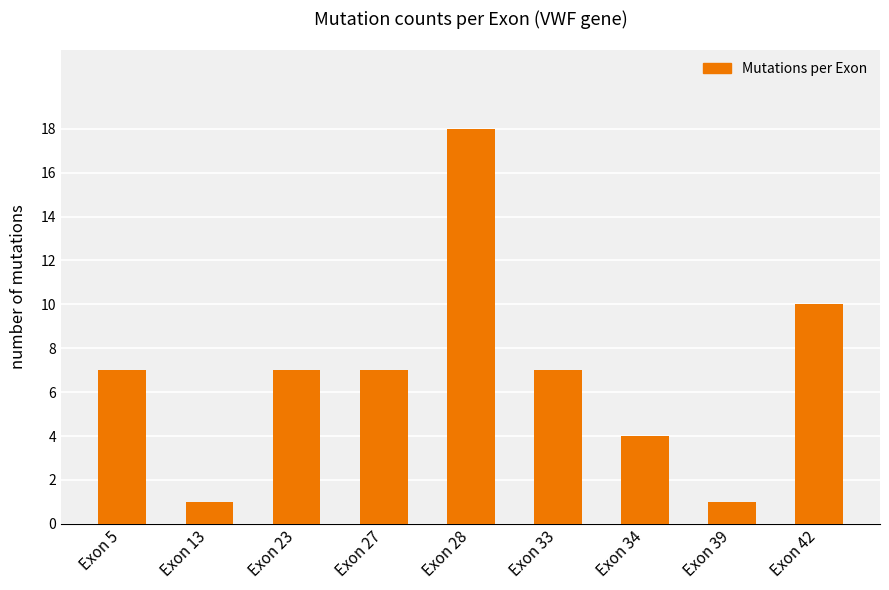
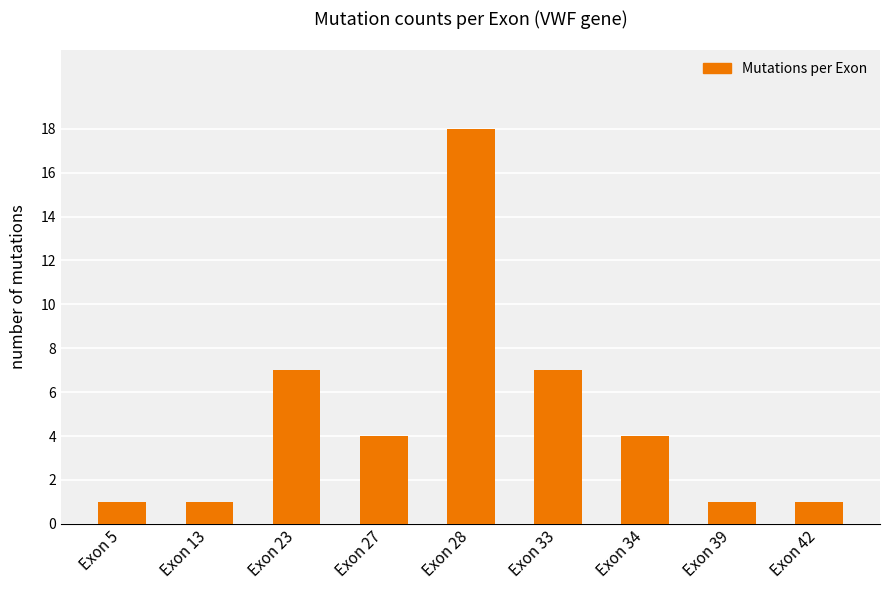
Exon 5: 7 -> 1
Exon 27: 7 -> 4
Exon 42: 10 -> 1
